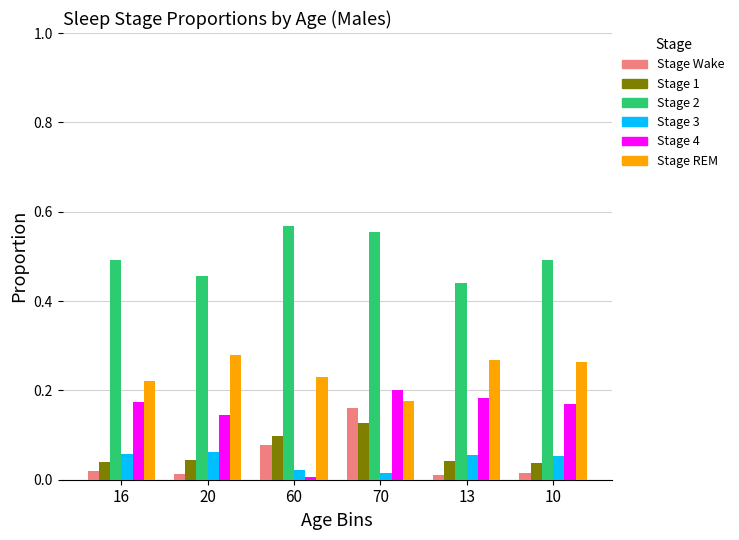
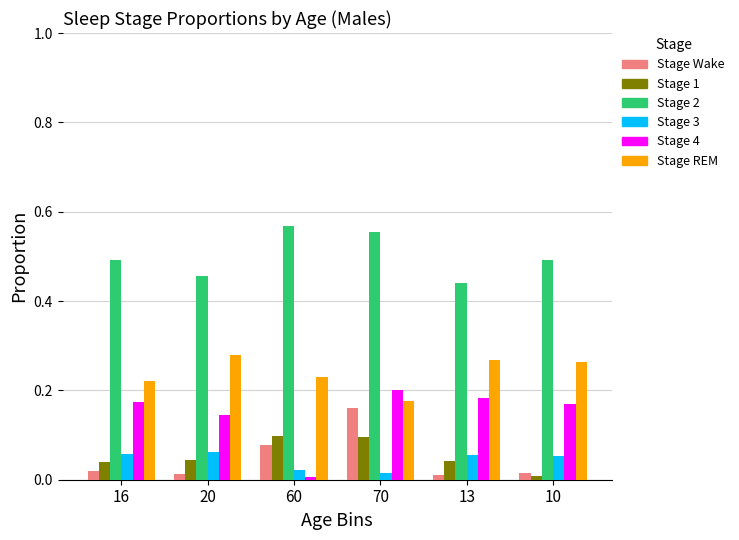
Stage 1, 70: 0.13 -> 0.10
Stage 1, 10: 0.04 -> 0.01
